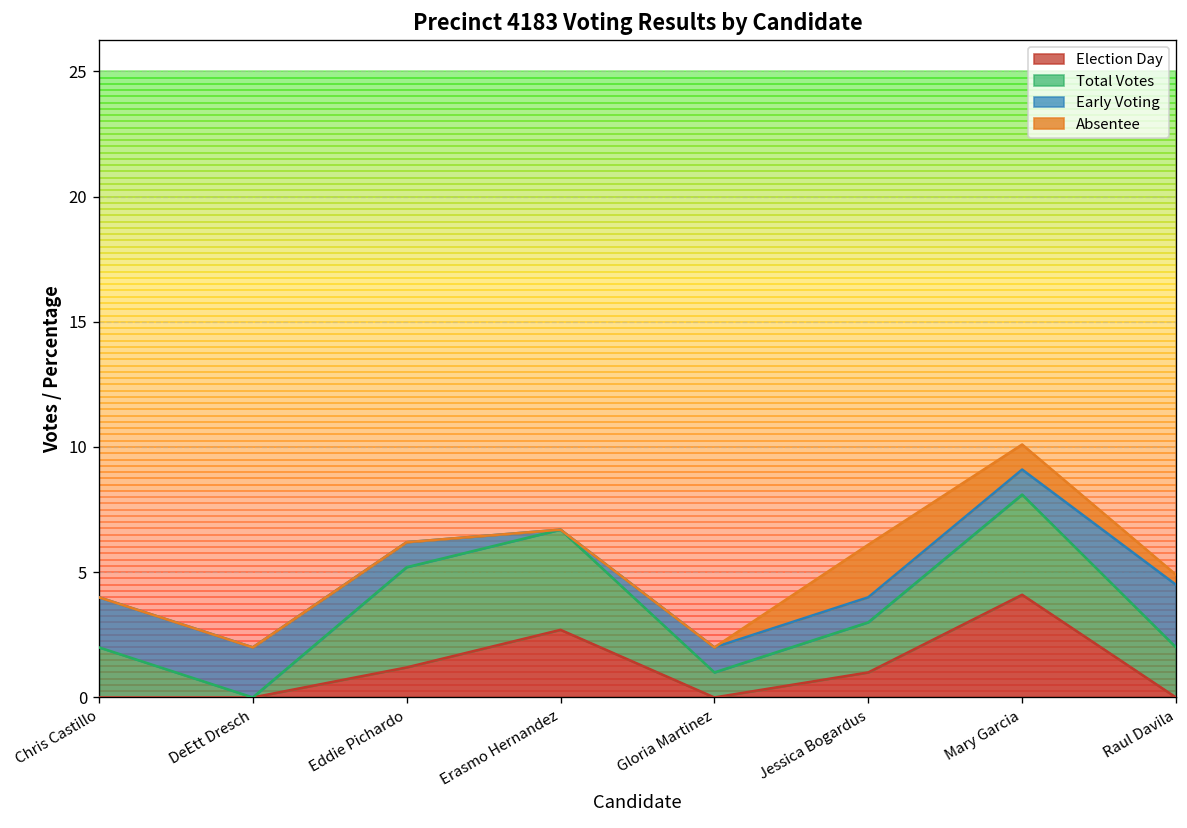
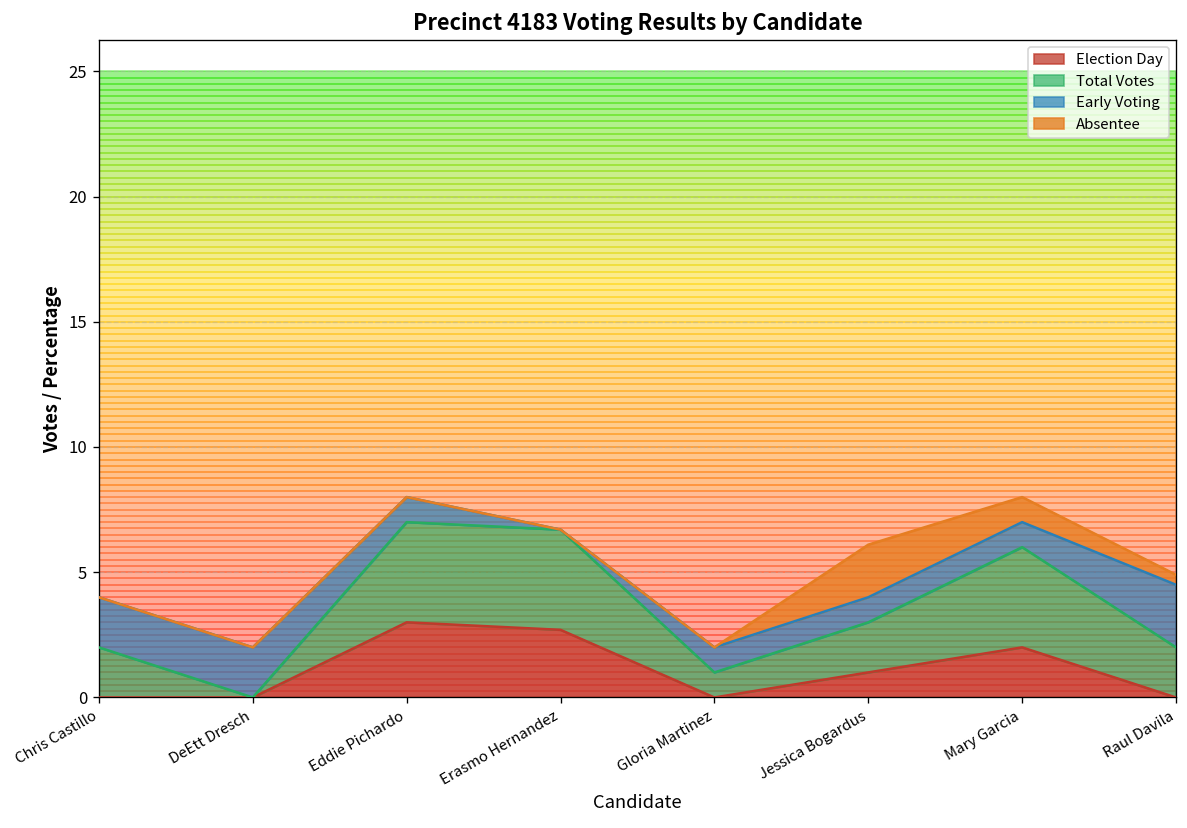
Election Day, Eddie Pichardo: 1.2 -> 3.0
Election Day, Mary Garcia: 4.1 -> 2.0
